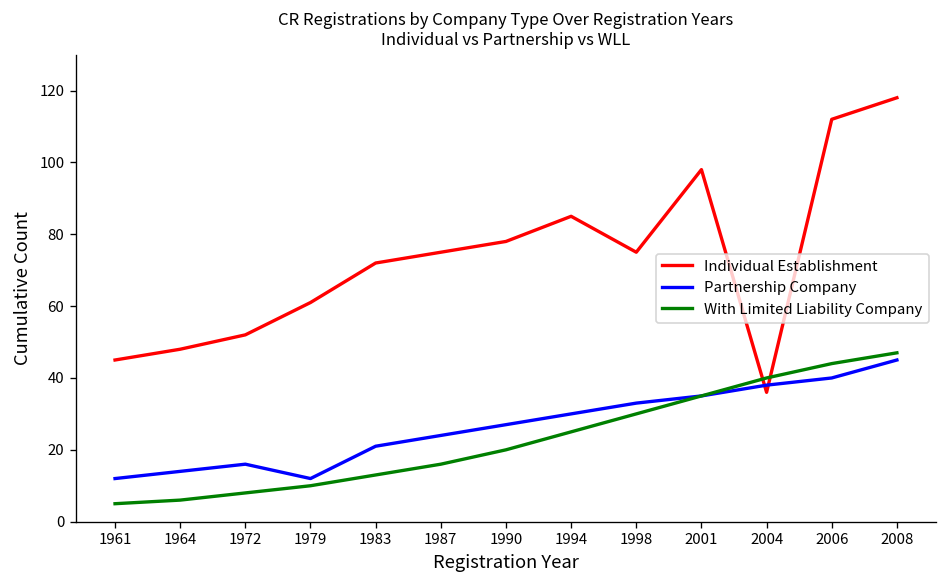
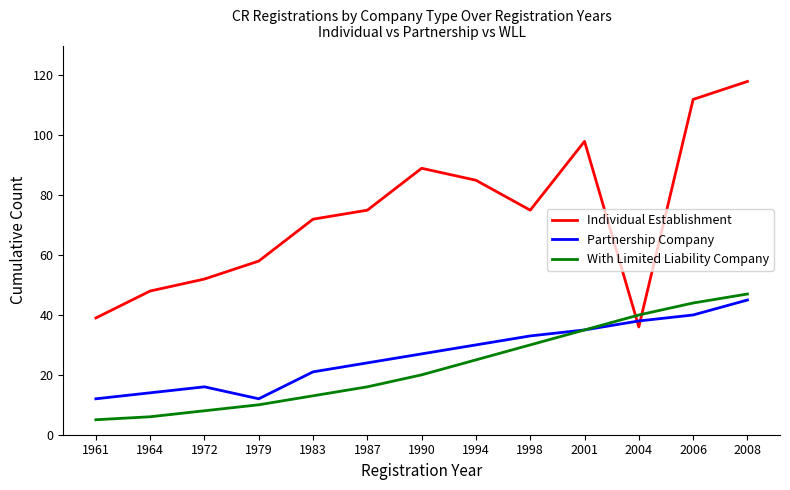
Individual Establishment, 1961: 45 -> 39
Individual Establishment, 1979: 61 -> 58
Individual Establishment, 1990: 78 -> 89
